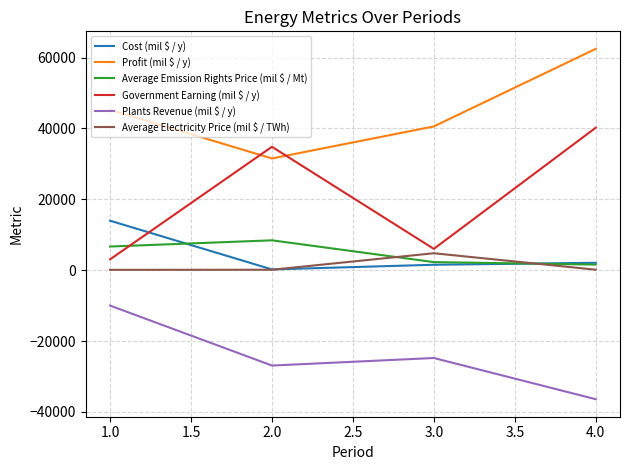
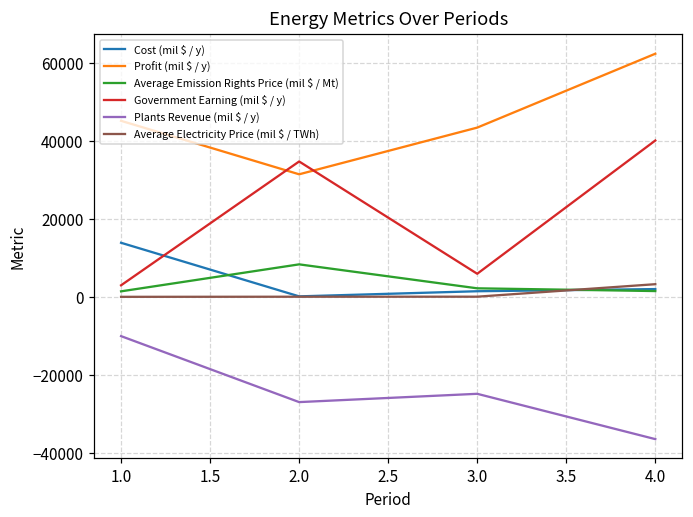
Average Emission Rights Price (mil $ / Mt), 1.0: 7000 -> 2000
Profit (mil $ / y), 3.0: 41000 -> 44000
Average Electricity Price (mil $ / TWh), 3.0: 5000 -> 0
Average Electricity Price (mil $ / TWh), 4.0: 0 -> 3000
